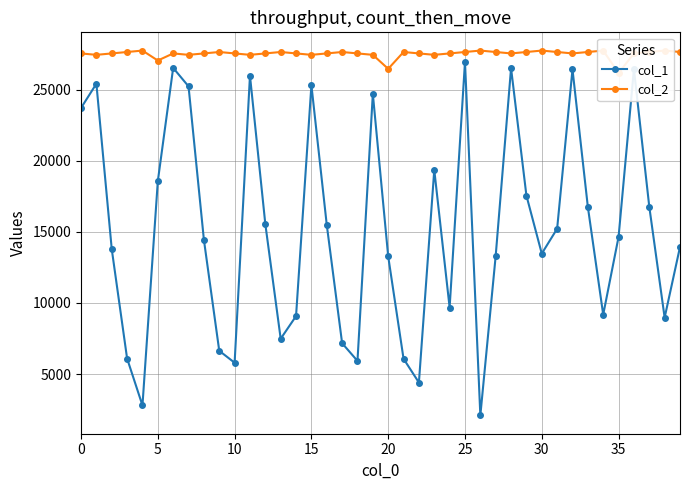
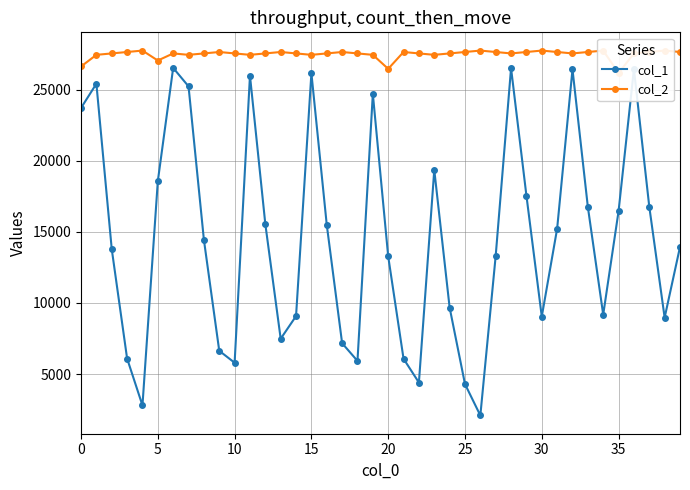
col_2, 0: 27500 -> 26600
col_1, 15: 25300 -> 26100
col_1, 25: 26900 -> 4300
col_1, 30: 13500 -> 9000
col_1, 35: 14600 -> 16500
